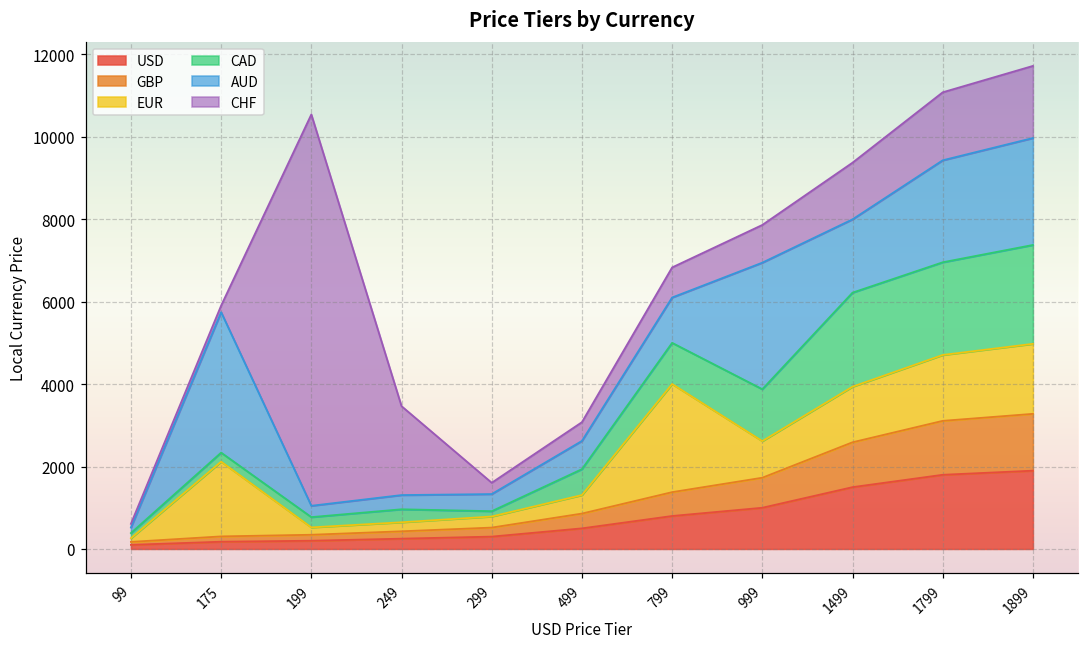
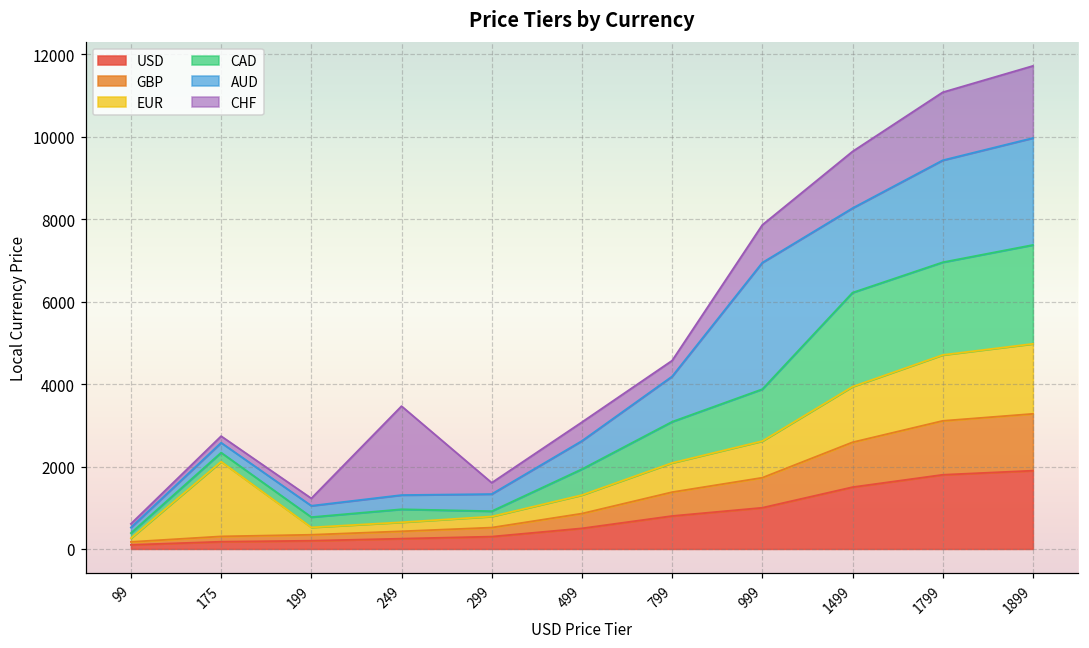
AUD, 175: 3400 -> 200
CHF, 199: 9500 -> 200
EUR, 799: 2600 -> 700
CHF, 799: 700 -> 400
AUD, 1499: 1800 -> 2100
